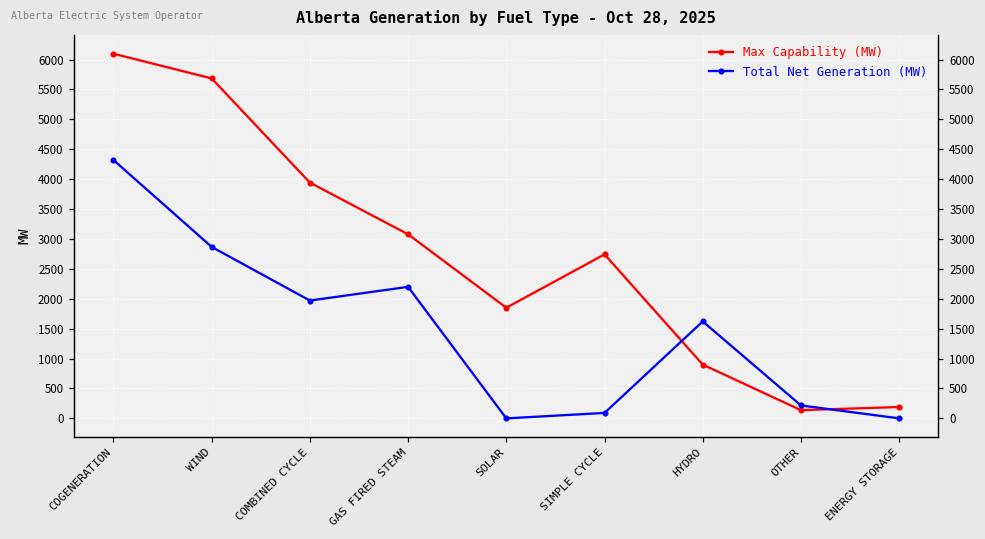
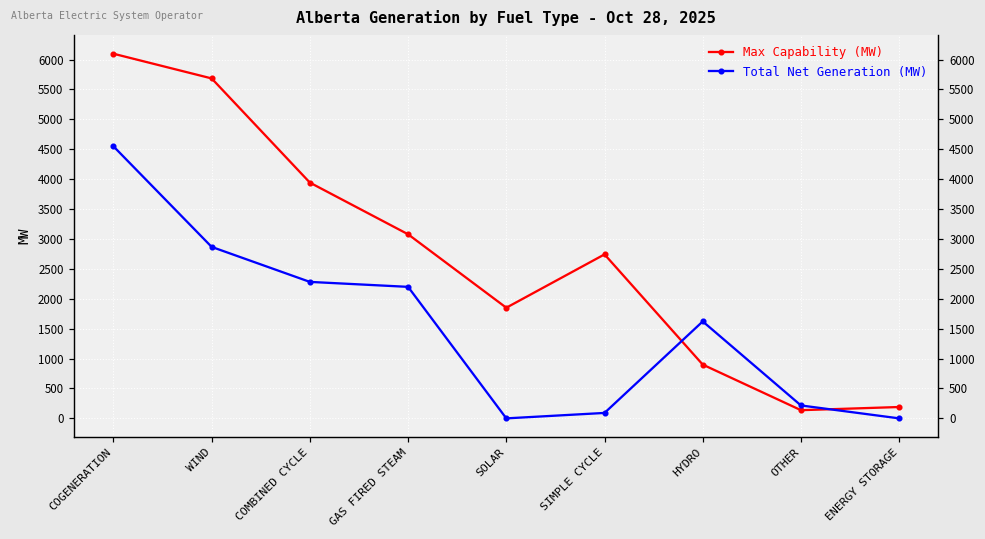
Total Net Generation (MW), COGENERATION: 4300 -> 4500
Total Net Generation (MW), COMBINED CYCLE: 2000 -> 2300
